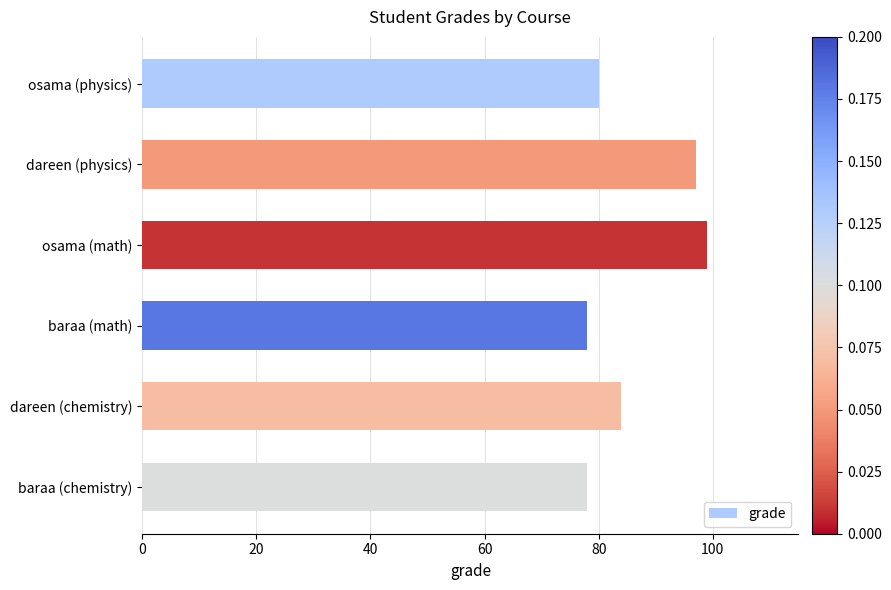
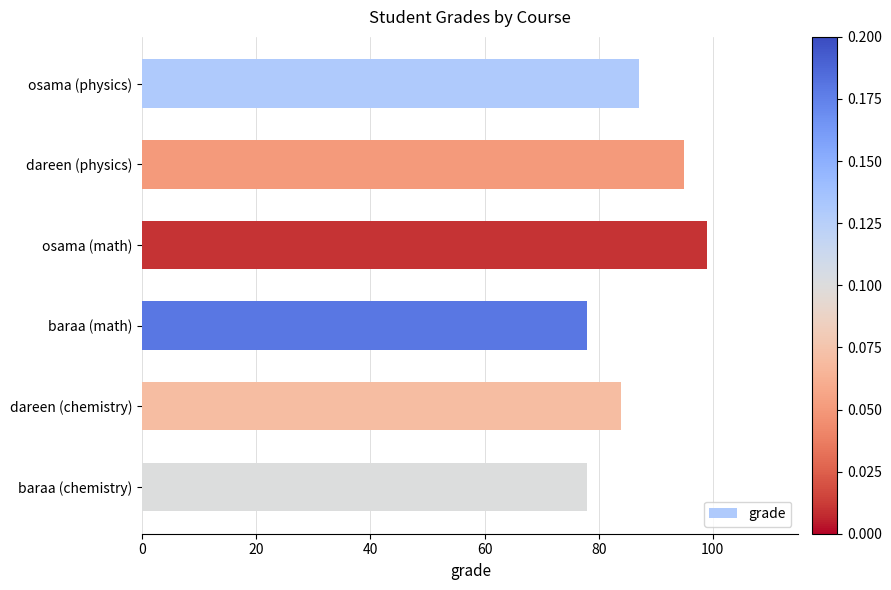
osama (physics): 80 -> 87
dareen (physics): 97 -> 95
